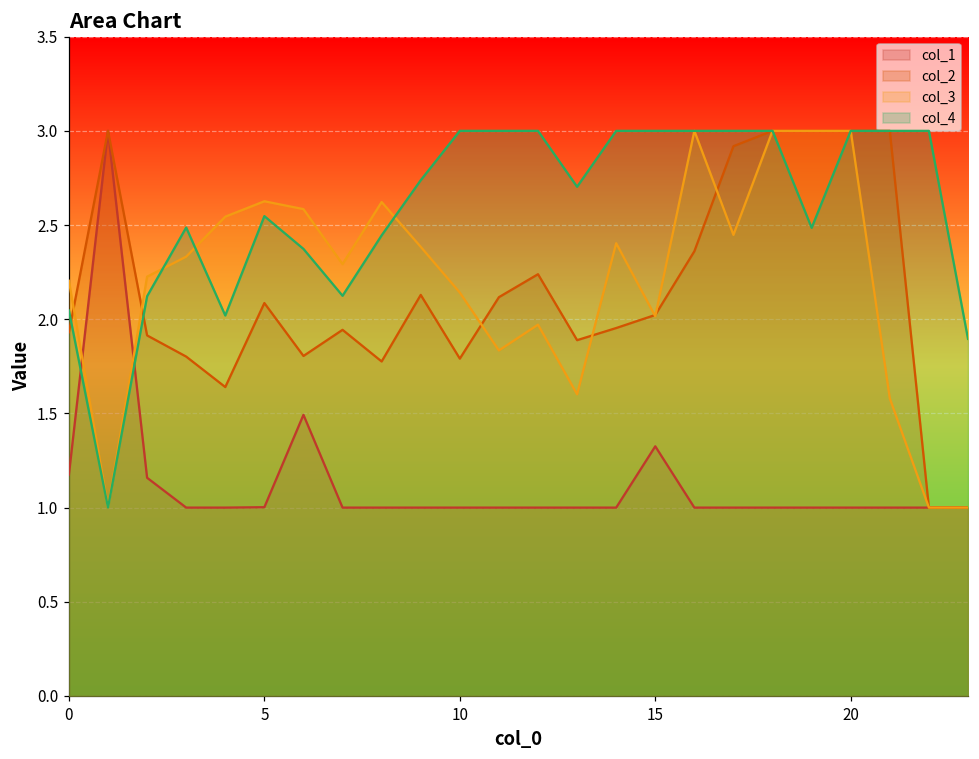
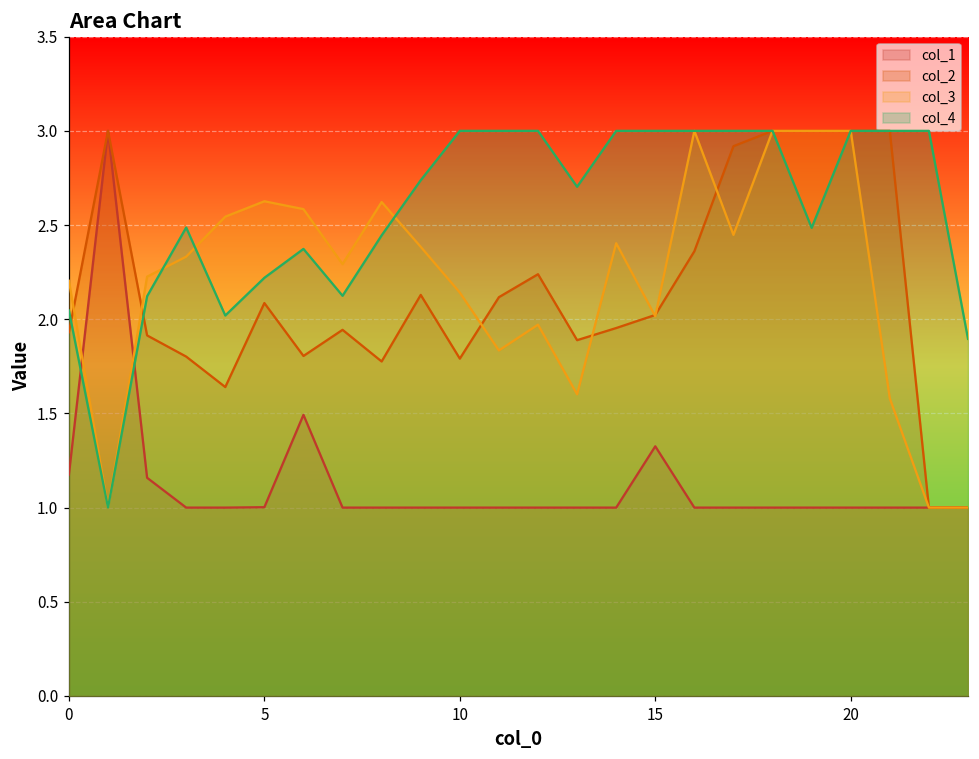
col_4, 5: 2.55 -> 2.22
